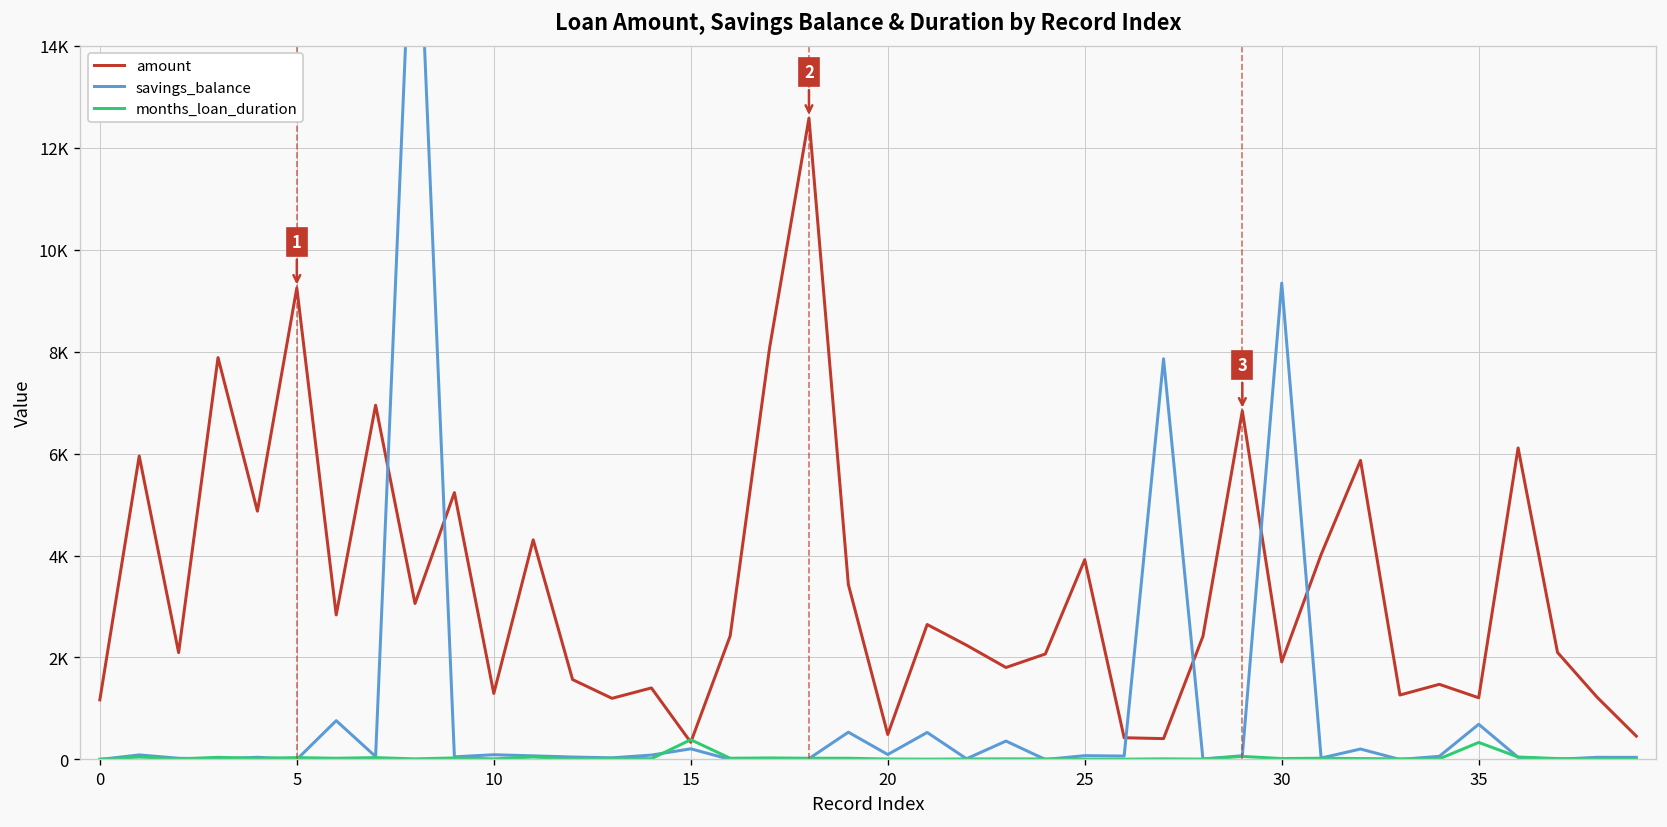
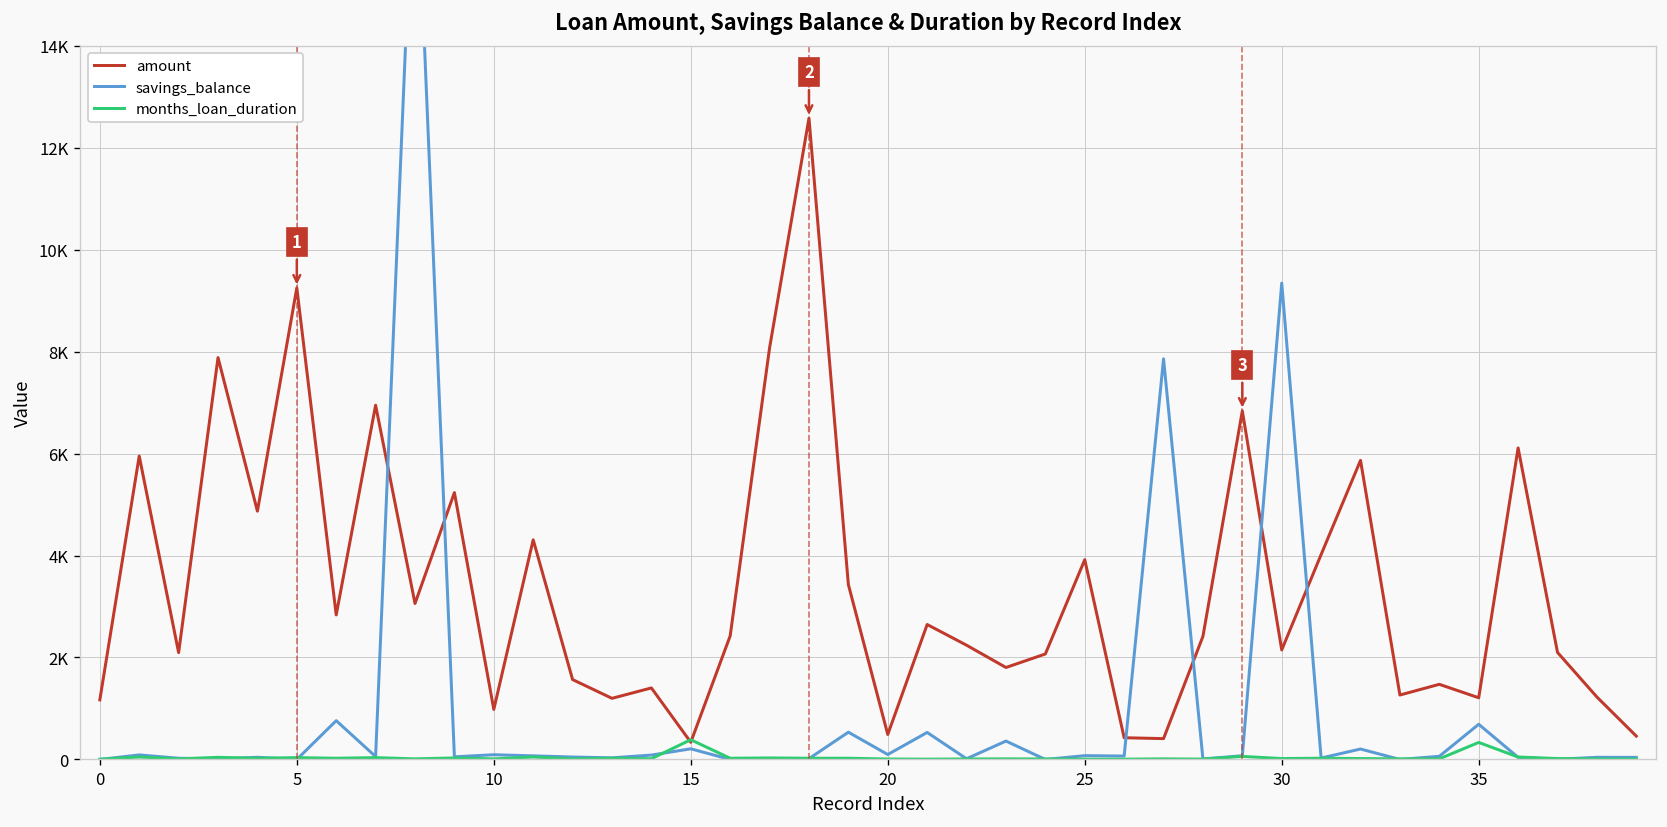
amount, 10: 1300 -> 1000
amount, 30: 1900 -> 2100
